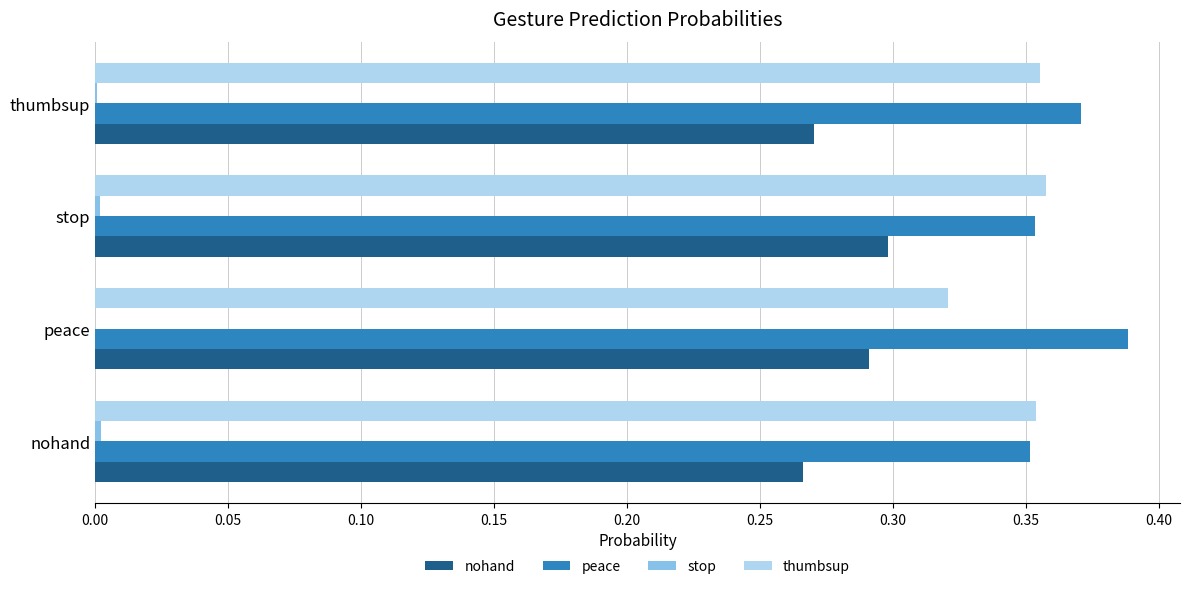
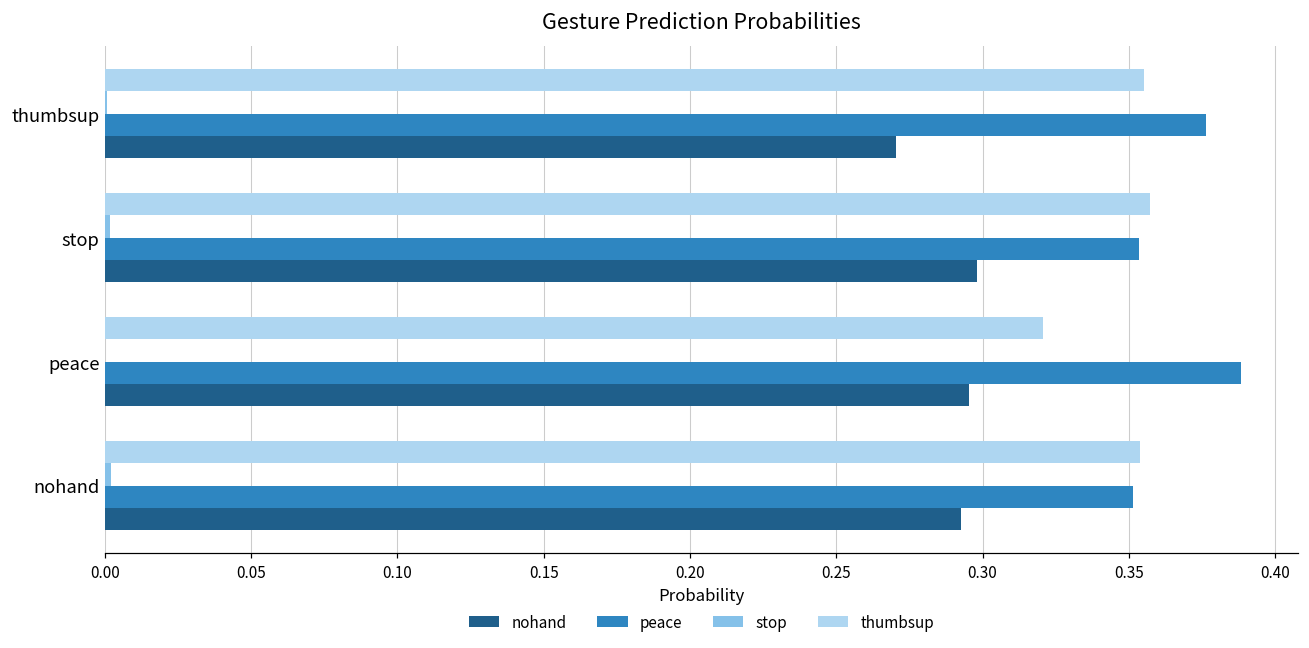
peace, thumbsup: 0.371 -> 0.376
nohand, peace: 0.291 -> 0.296
nohand, nohand: 0.266 -> 0.293
